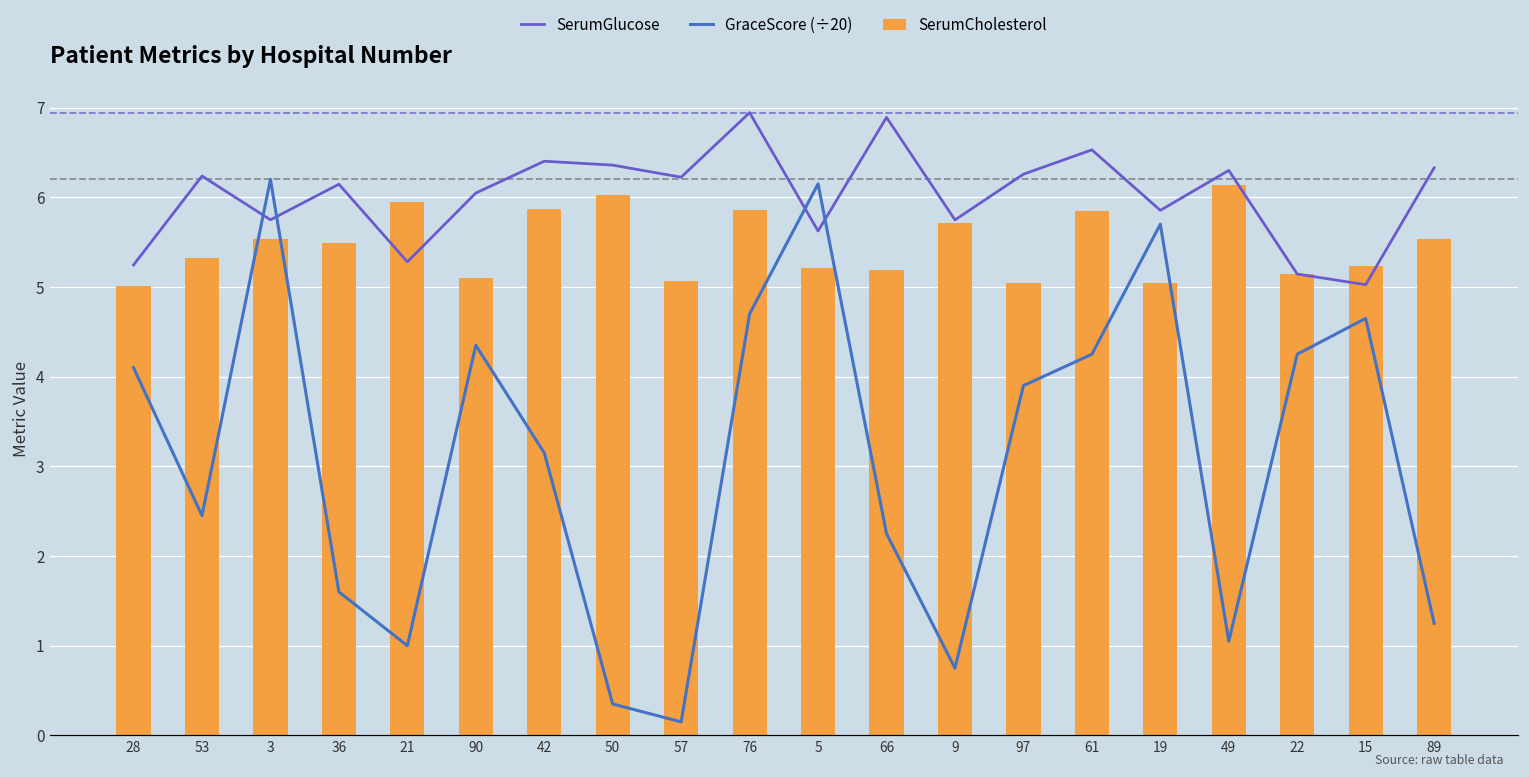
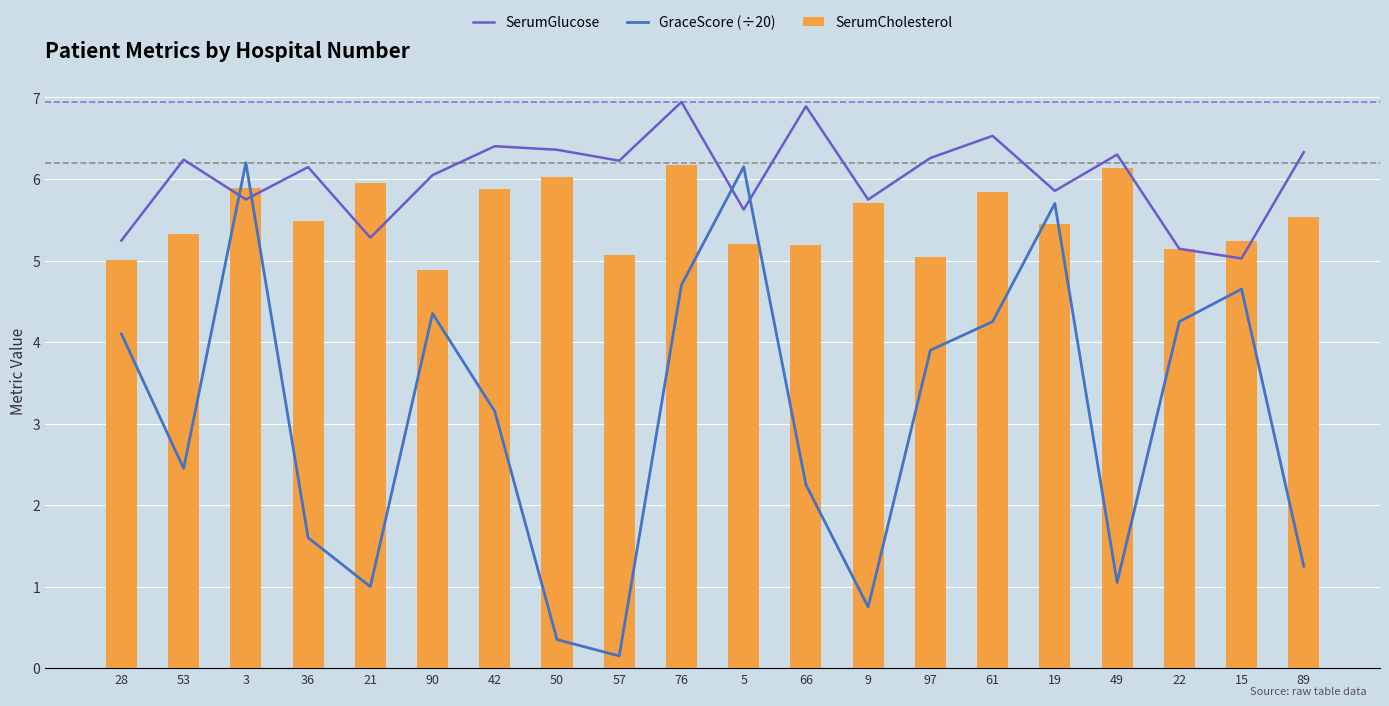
SerumCholesterol, 3: 5.5 -> 5.9
SerumCholesterol, 90: 5.1 -> 4.9
SerumCholesterol, 76: 5.9 -> 6.2
SerumCholesterol, 19: 5.0 -> 5.4
